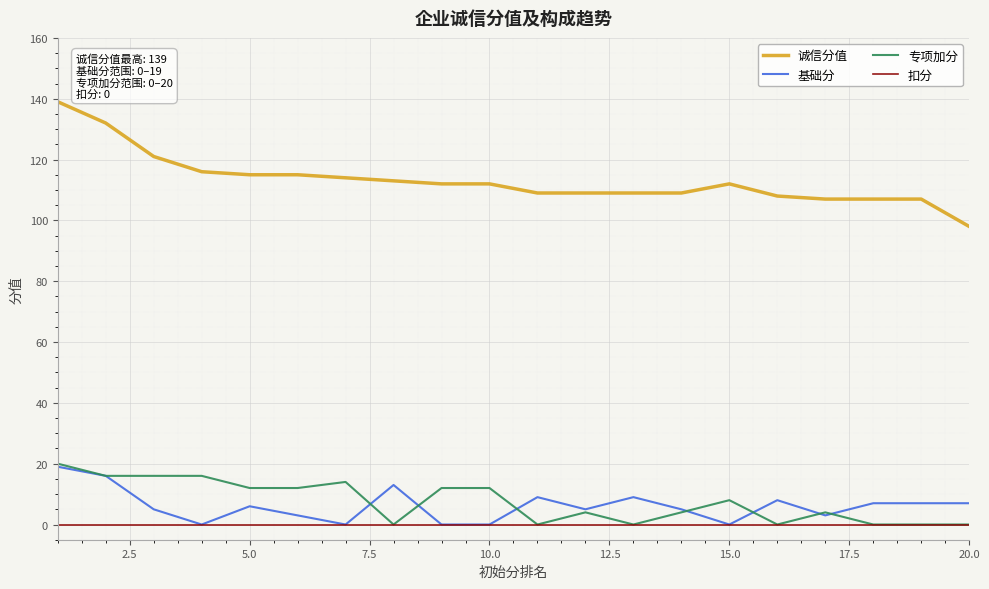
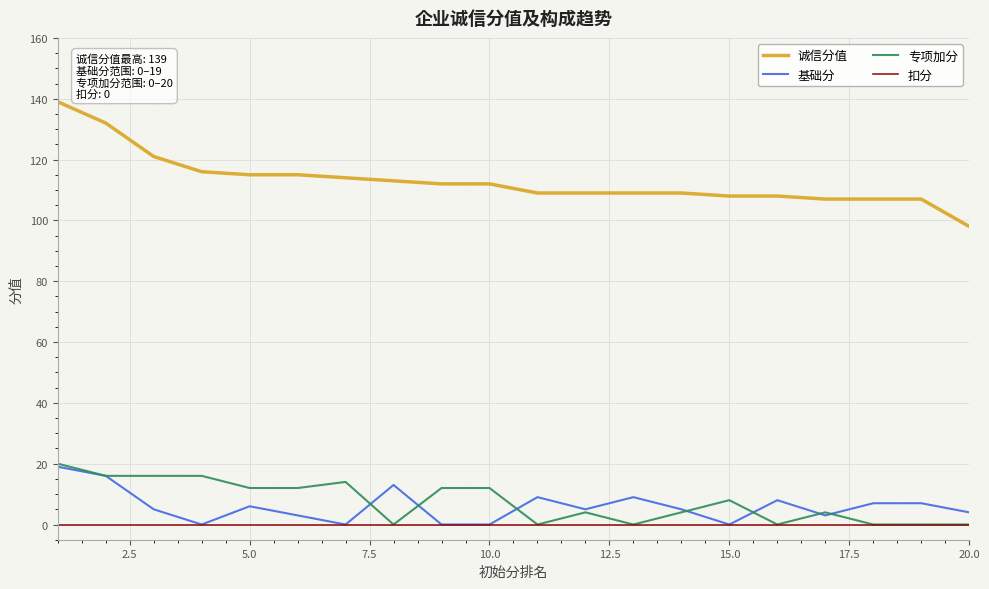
诚信分值, 15.0: 112 -> 108
基础分, 20.0: 7 -> 4
